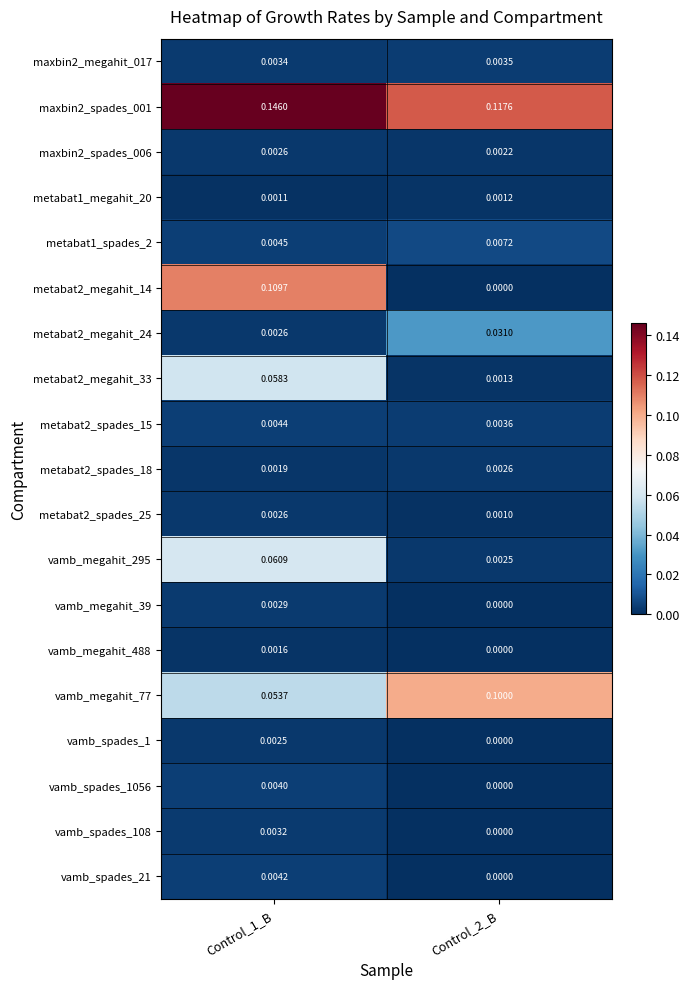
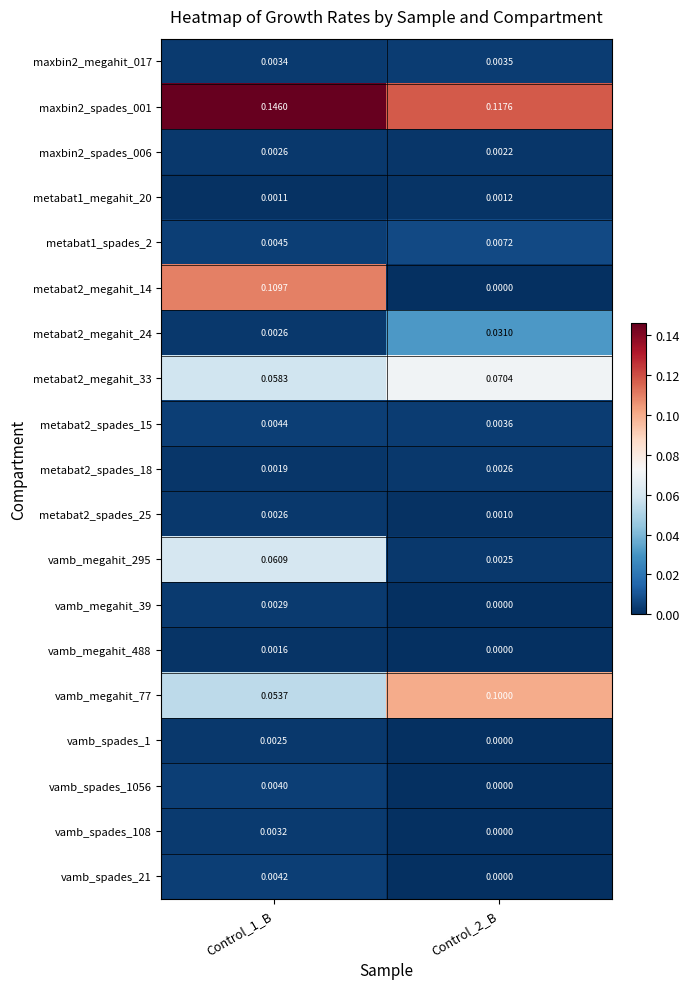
metabat2_megahit_33, Control_2_B: 0.0013 -> 0.0704
